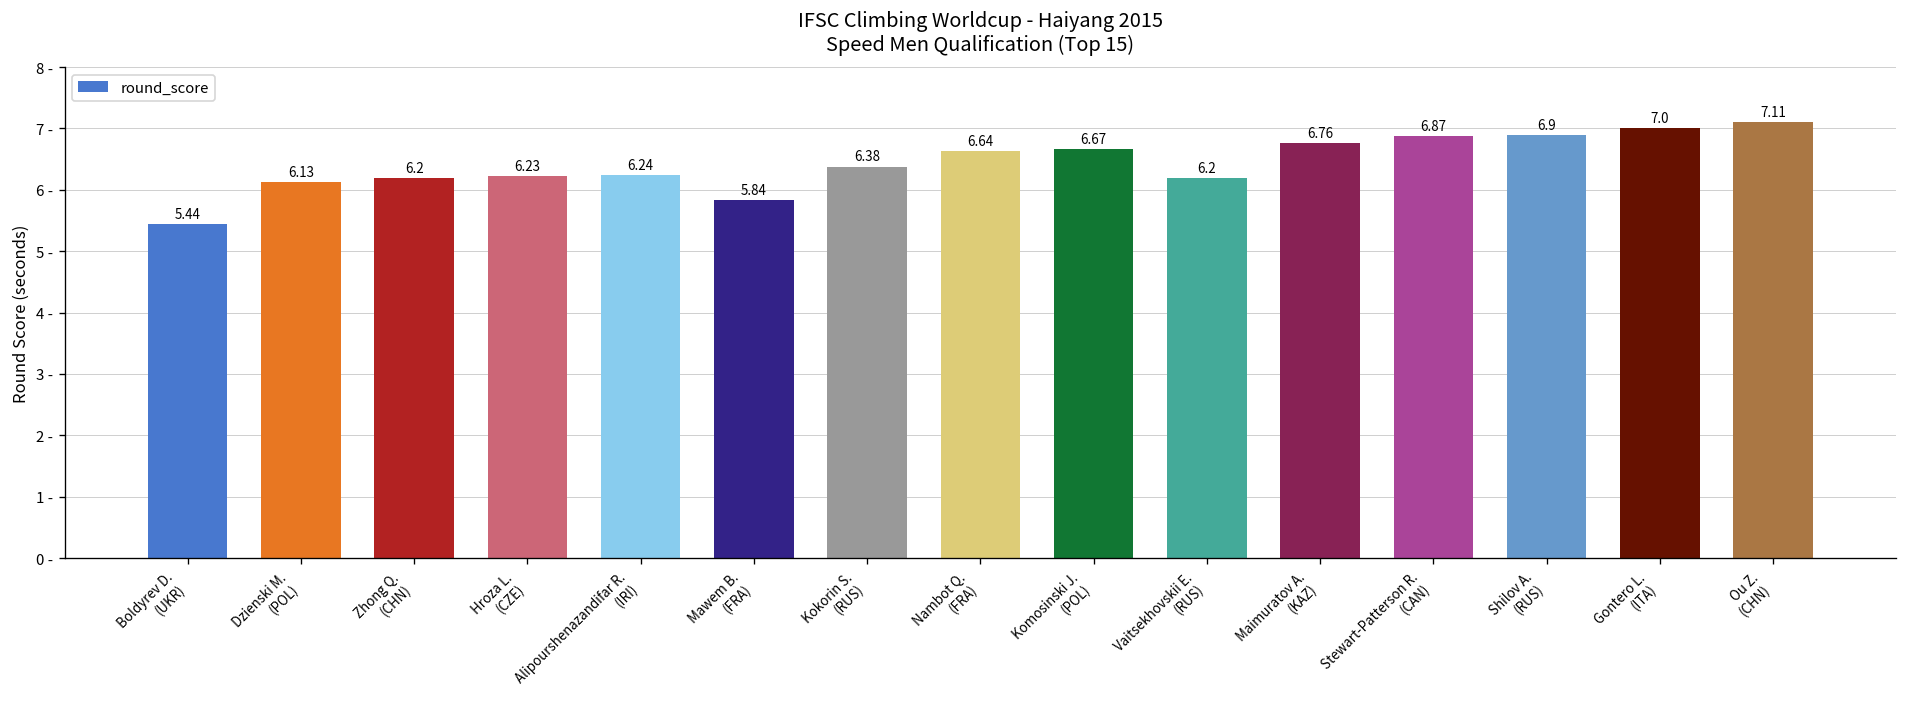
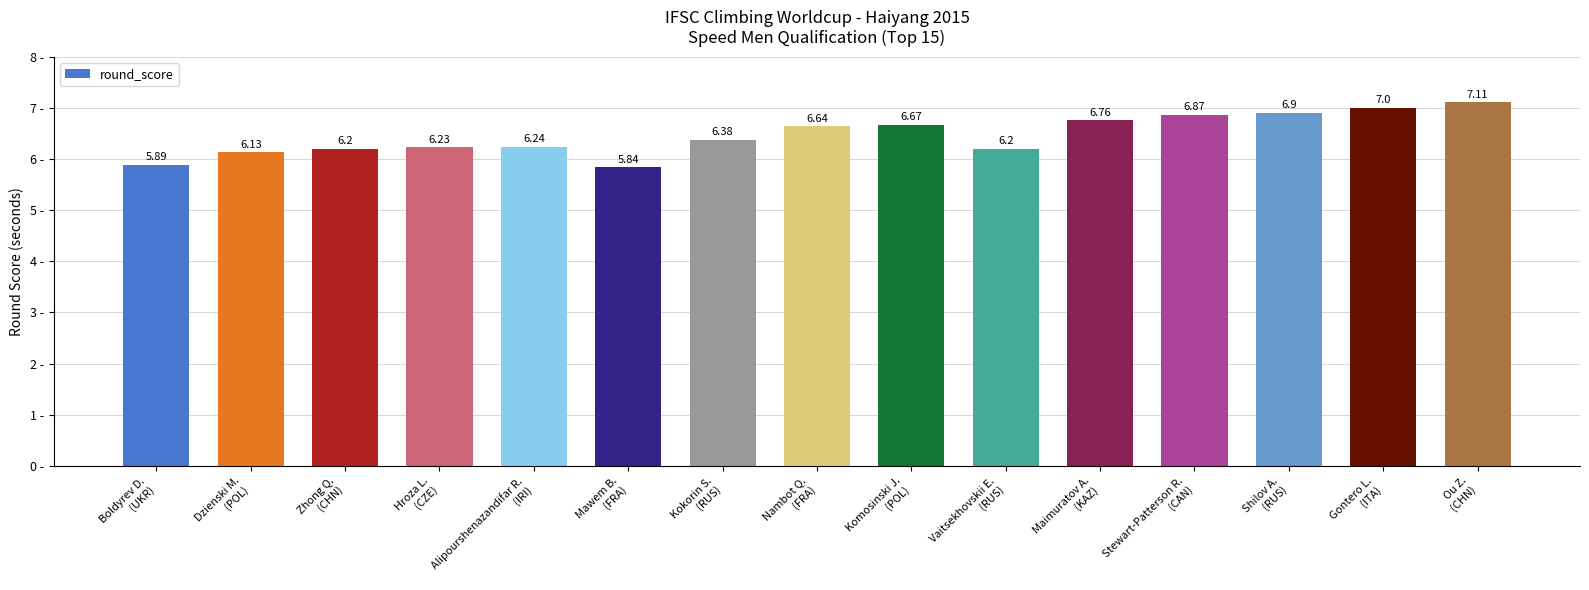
Boldyrev D. (UKR): 5.44 -> 5.89
